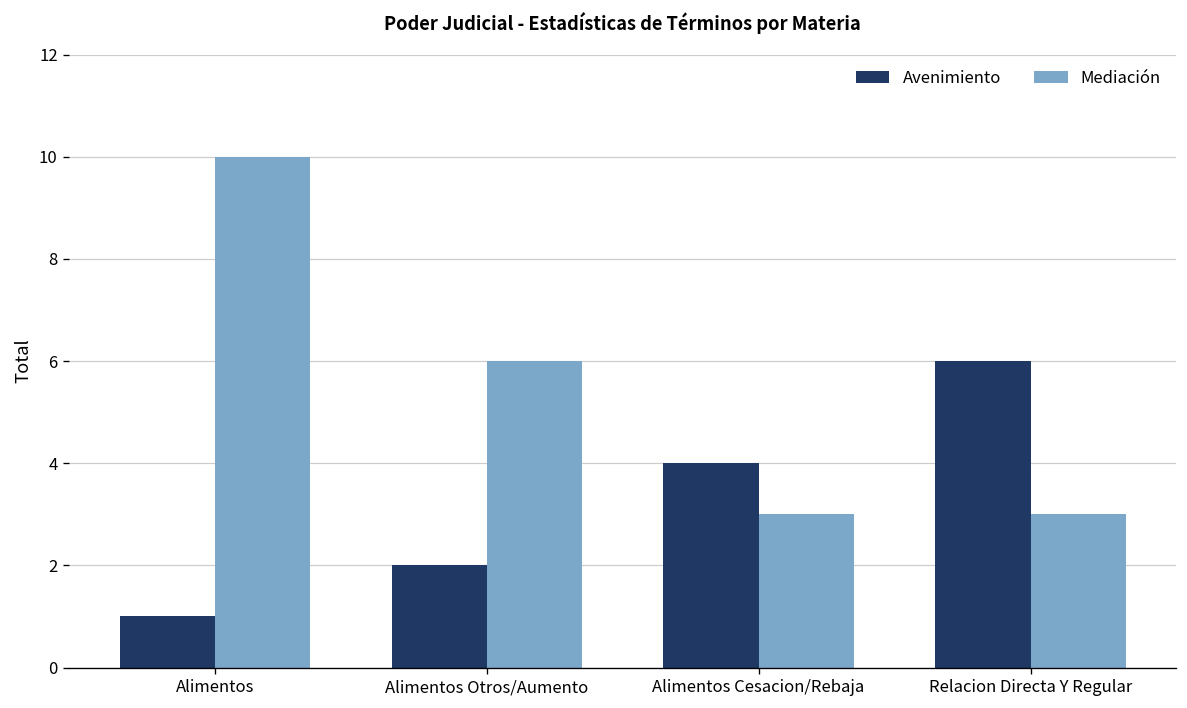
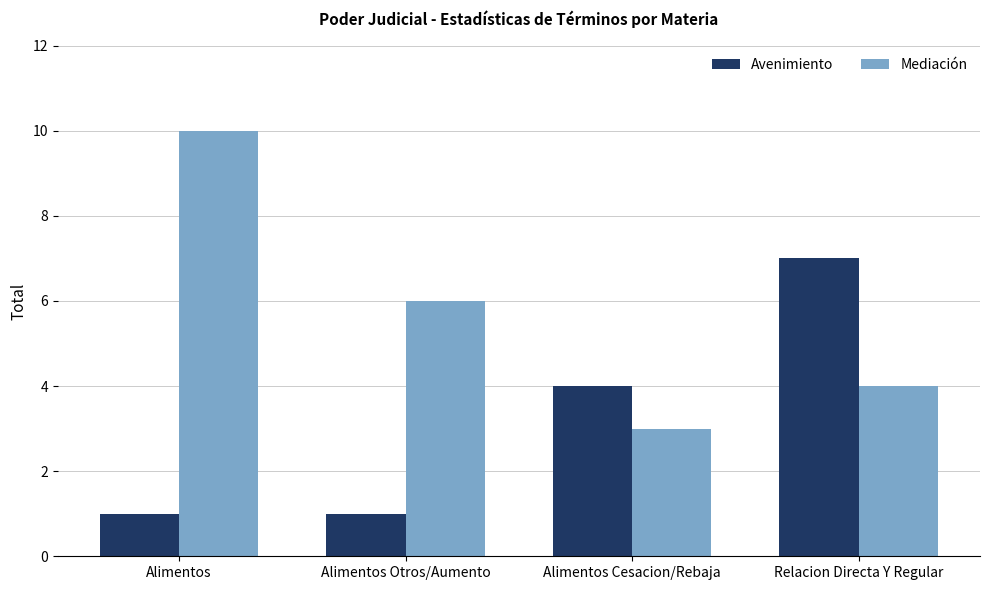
Avenimiento, Alimentos Otros/Aumento: 2 -> 1
Avenimiento, Relacion Directa Y Regular: 6 -> 7
Mediación, Relacion Directa Y Regular: 3 -> 4
